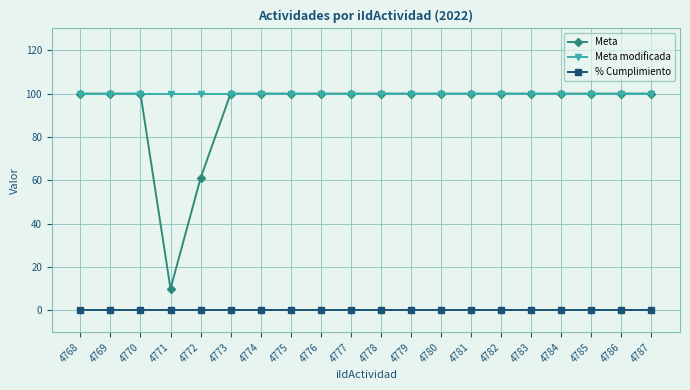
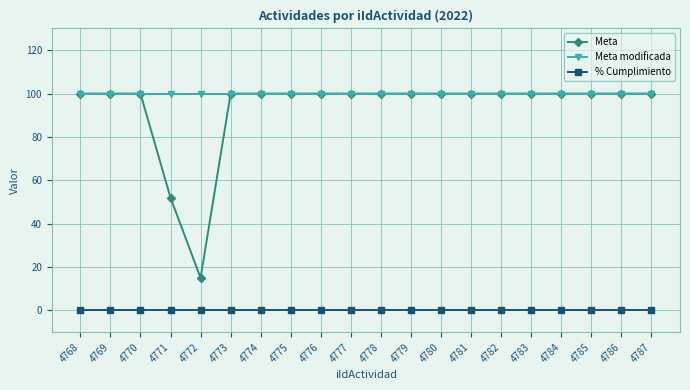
Meta, 4771: 10 -> 52
Meta, 4772: 61 -> 15
